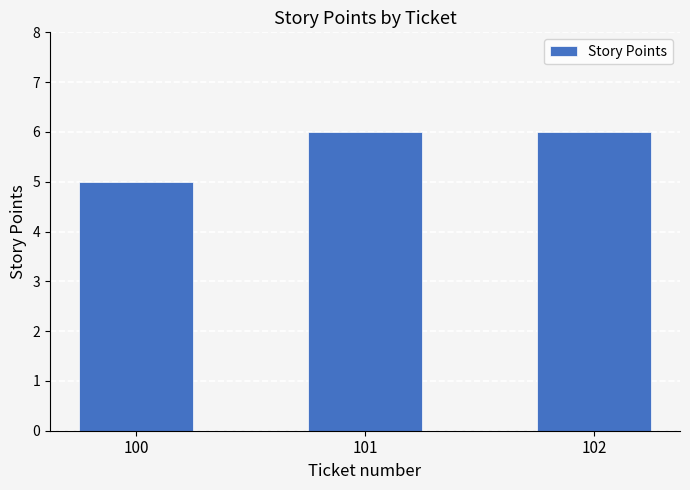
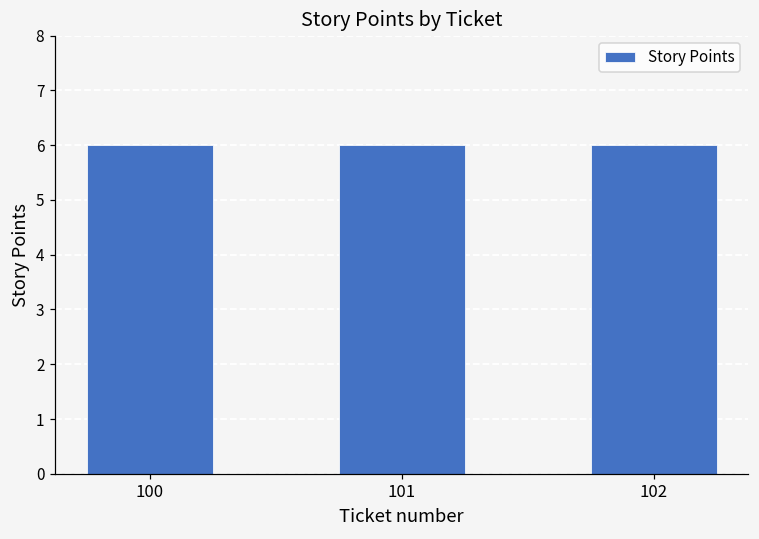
100: 5 -> 6
